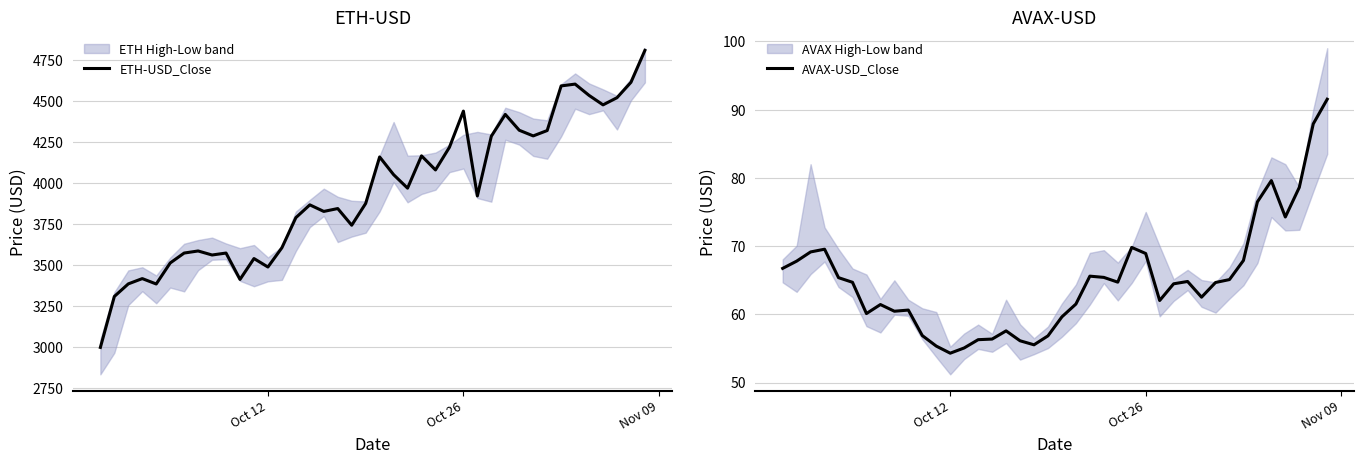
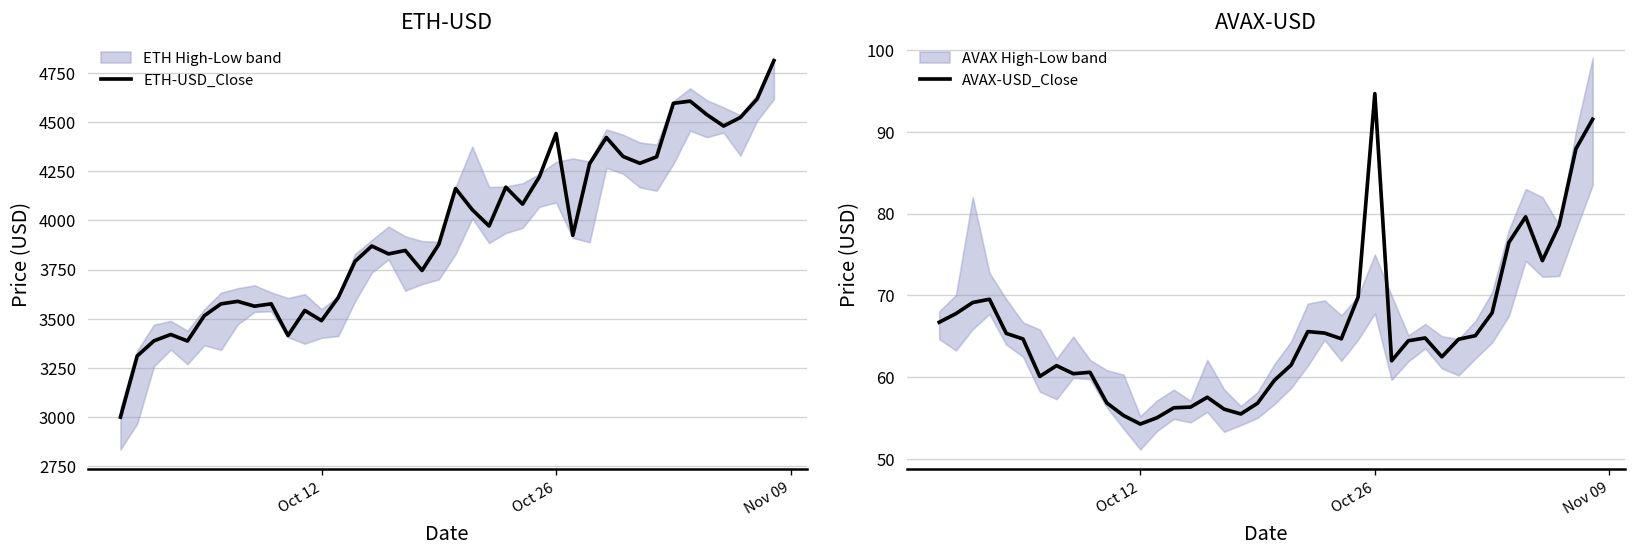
AVAX-USD, AVAX-USD_Close, Oct 26: 69 -> 95
